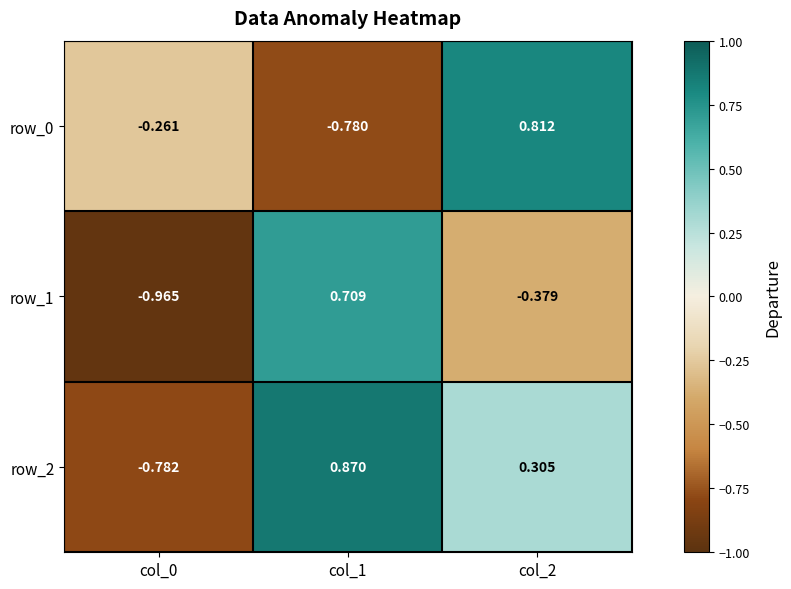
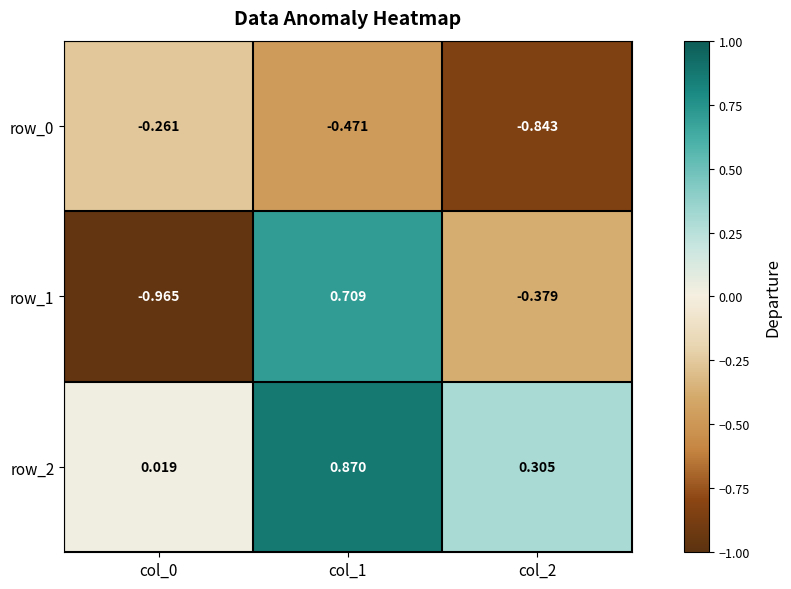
row_0, col_1: -0.780 -> -0.471
row_0, col_2: 0.812 -> -0.843
row_2, col_0: -0.782 -> 0.019
